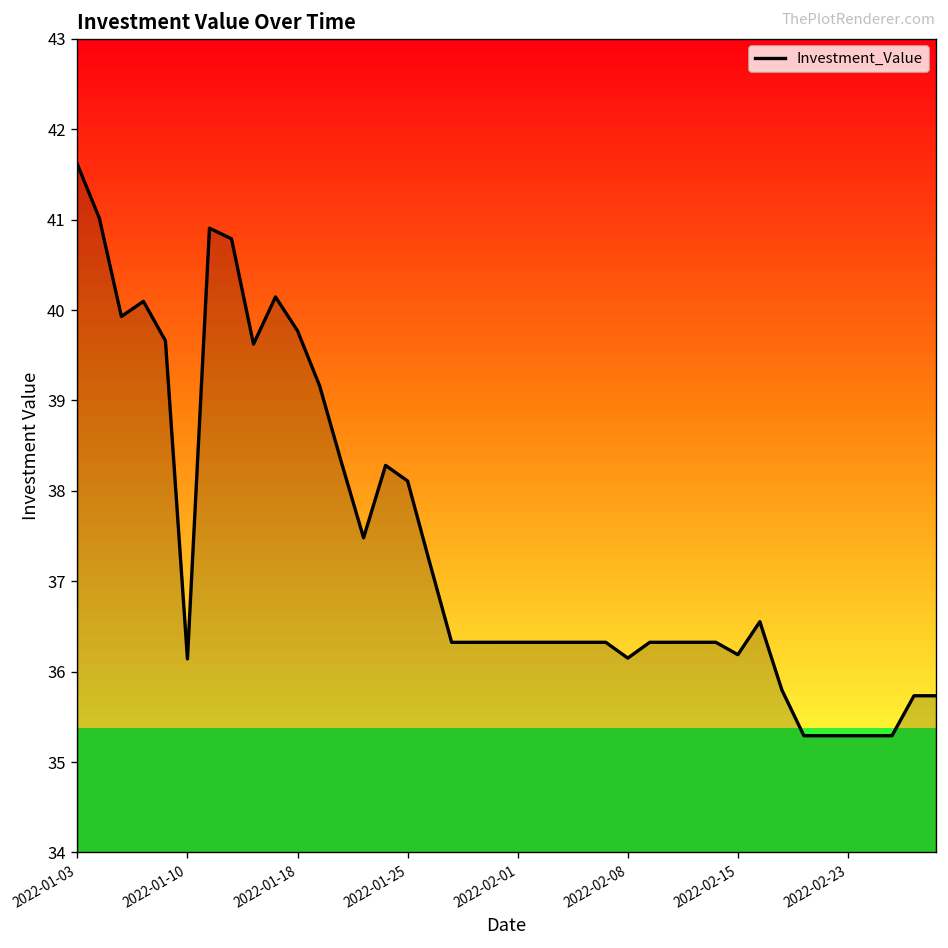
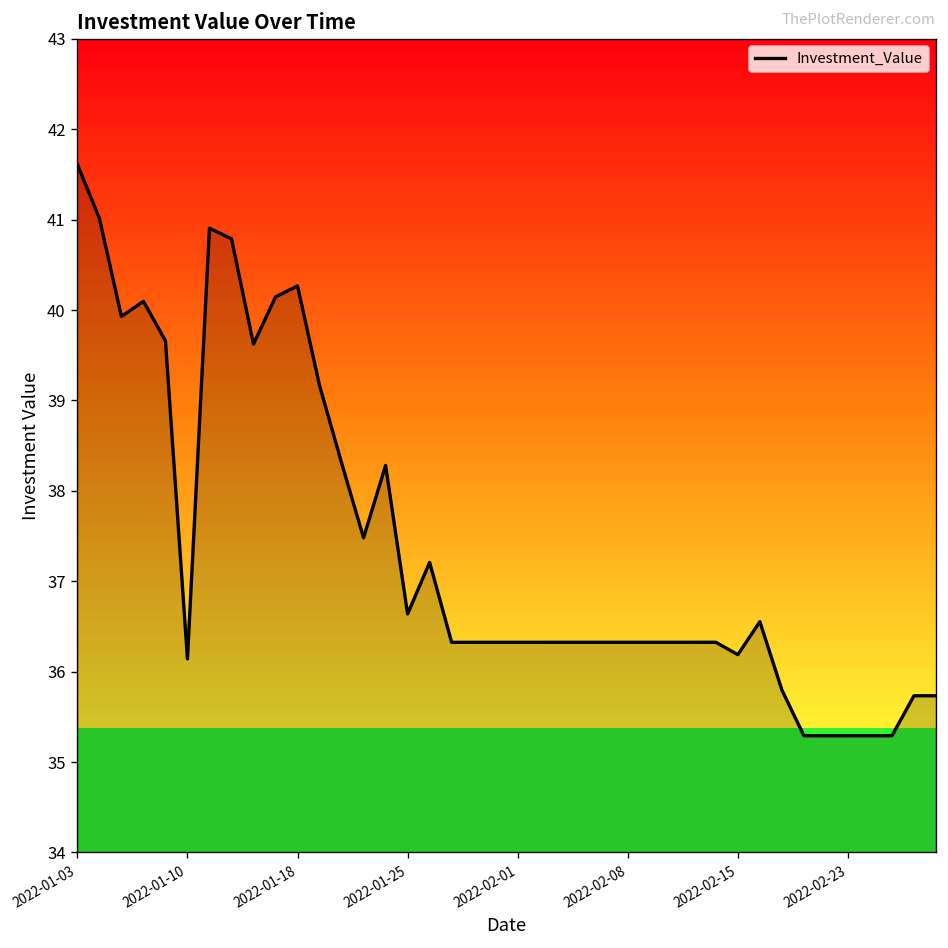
2022-01-18: 39.8 -> 40.3
2022-01-25: 38.1 -> 36.6
2022-02-08: 36.1 -> 36.3
